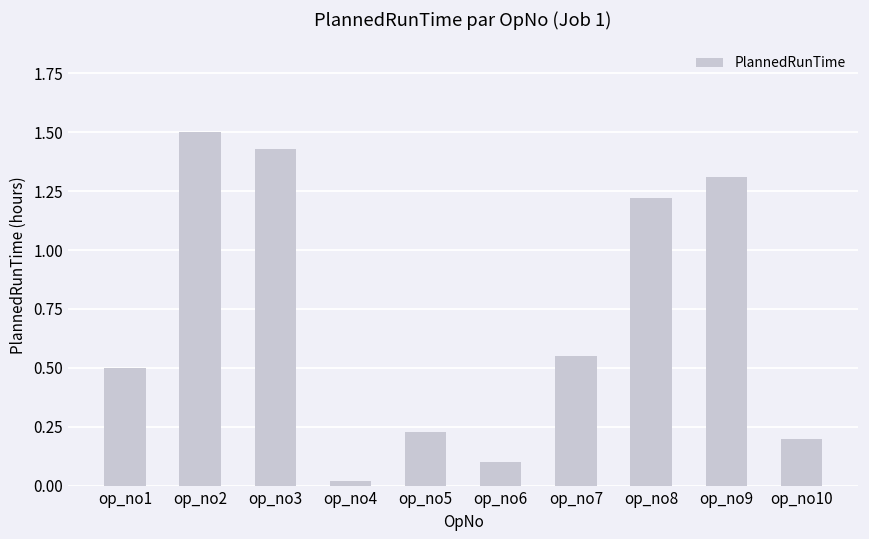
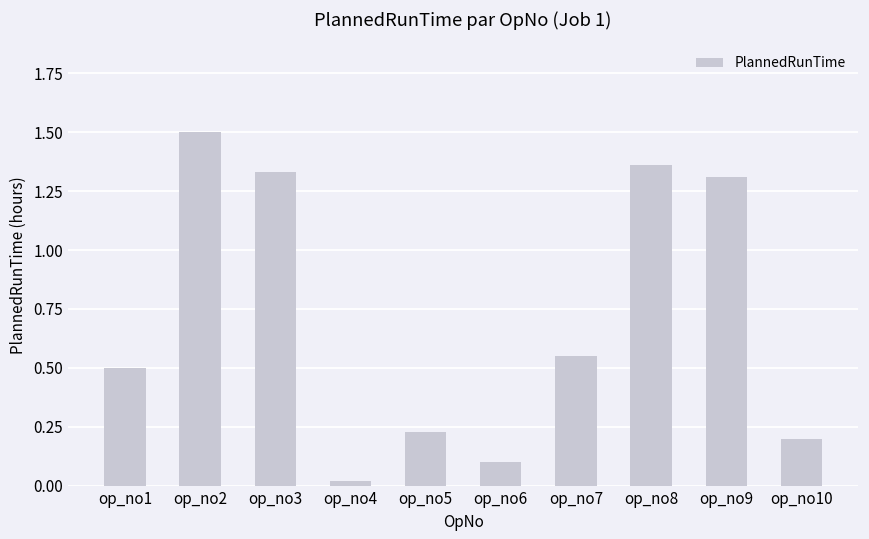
op_no3: 1.43 -> 1.33
op_no8: 1.22 -> 1.36
